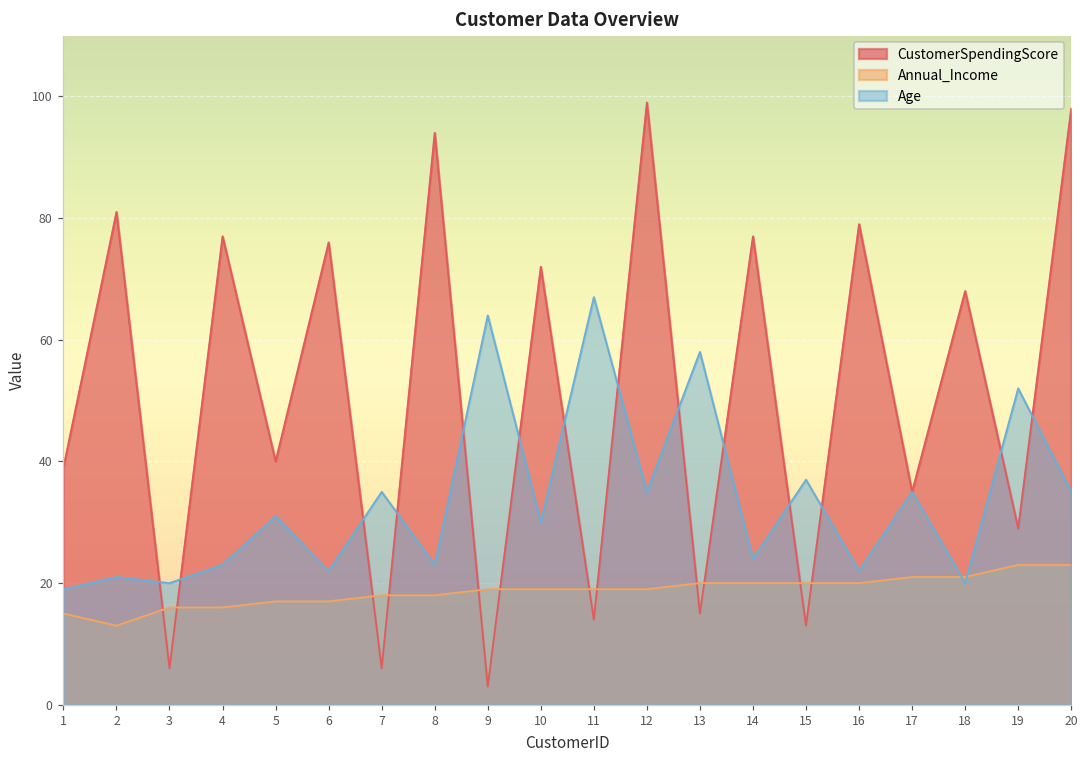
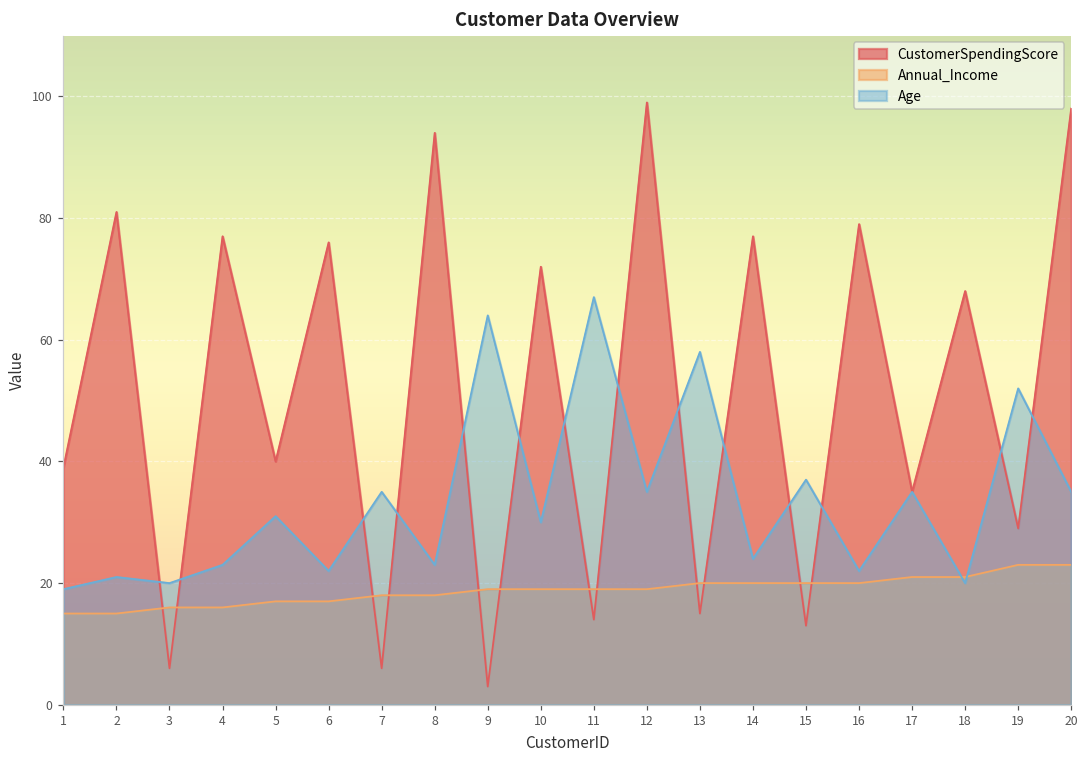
Annual_Income, 2: 13 -> 15
